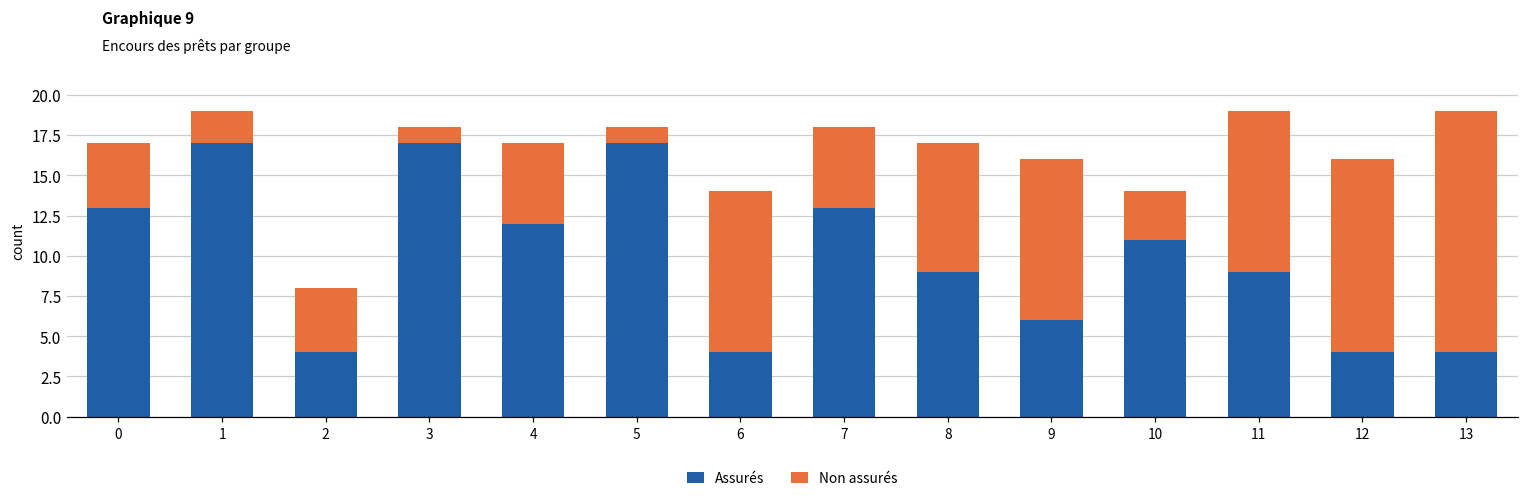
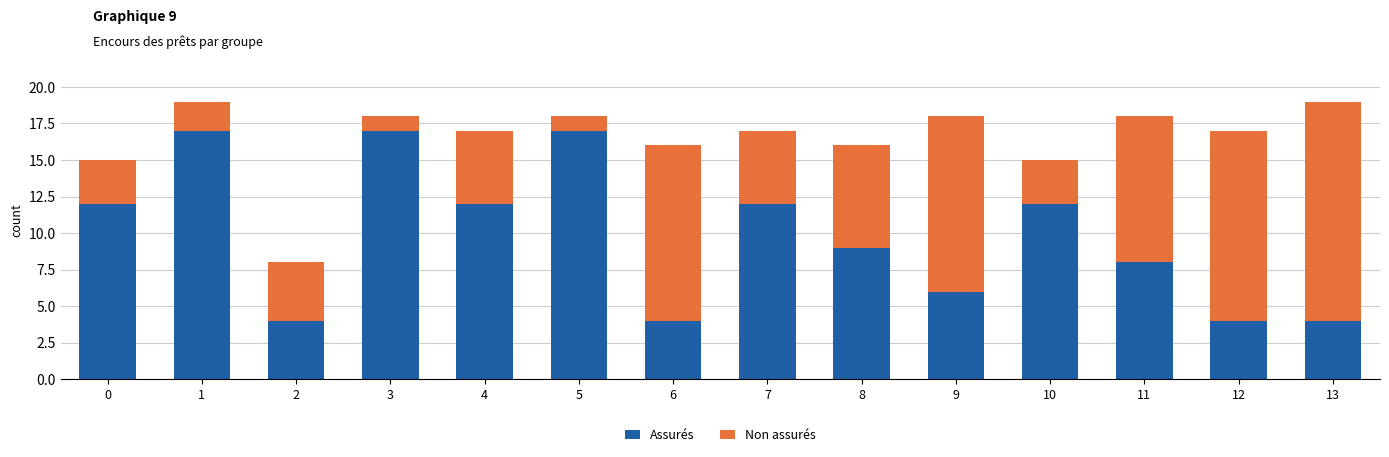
Assurés, 0: 13 -> 12
Non assurés, 0: 4 -> 3
Non assurés, 6: 10 -> 12
Assurés, 7: 13 -> 12
Non assurés, 8: 8 -> 7
Non assurés, 9: 10 -> 12
Assurés, 10: 11 -> 12
Assurés, 11: 9 -> 8
Non assurés, 12: 12 -> 13
